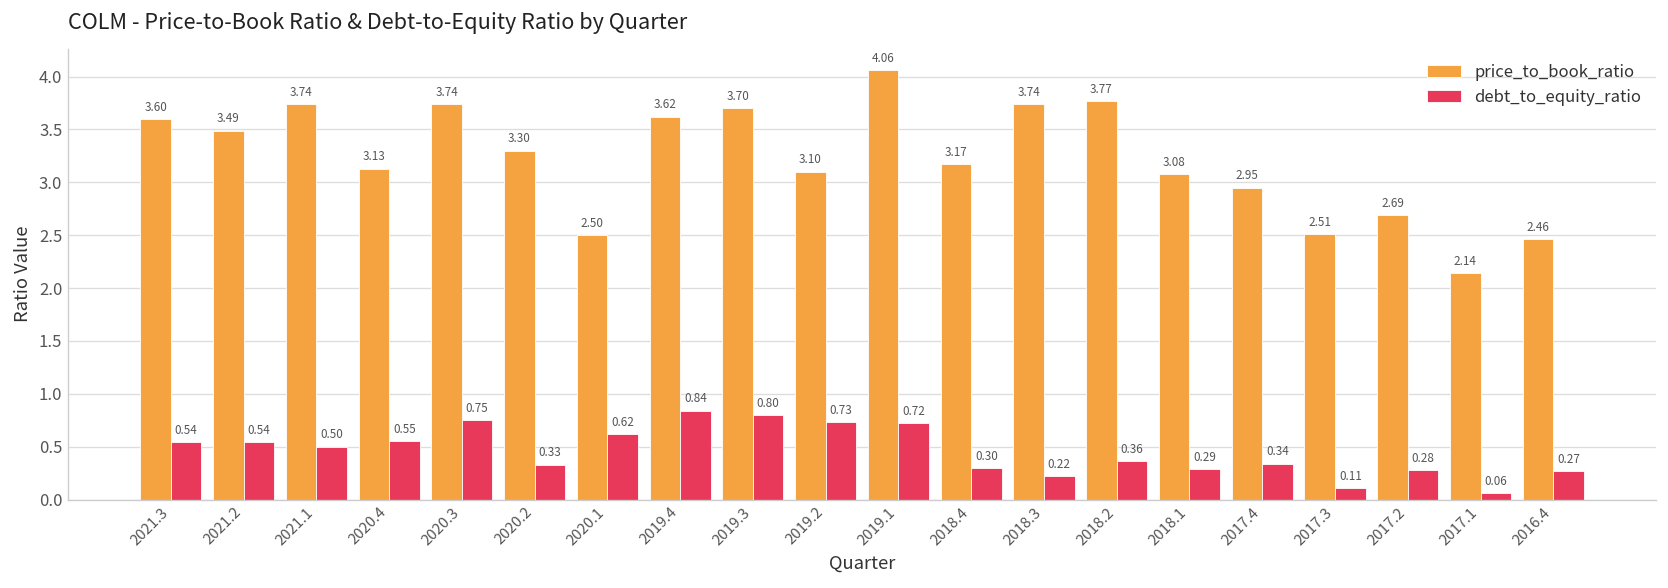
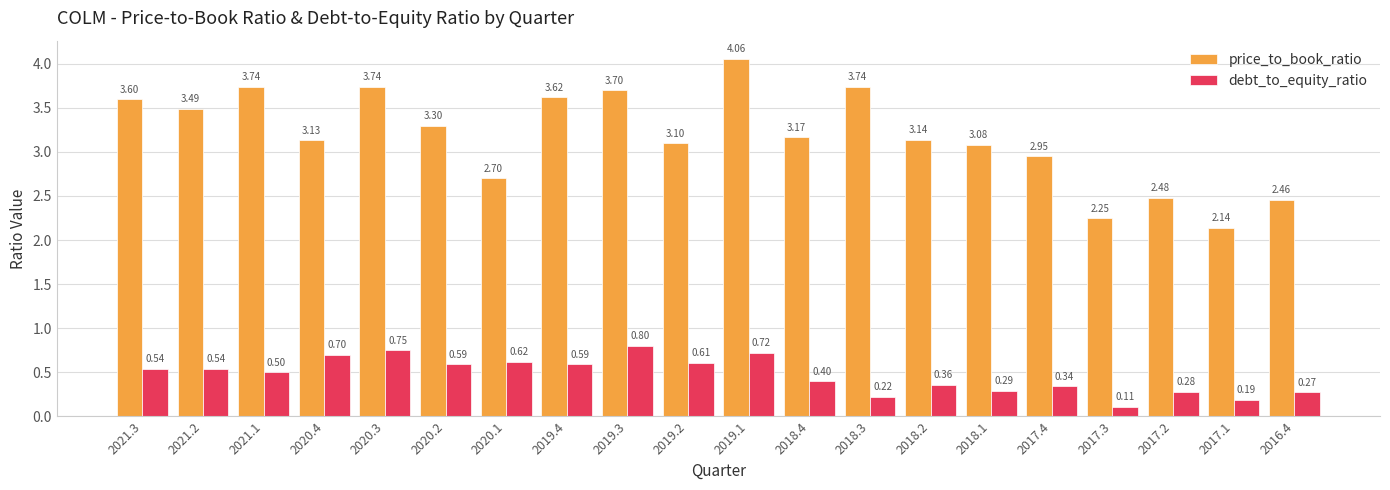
debt_to_equity_ratio, 2020.4: 0.55 -> 0.70
debt_to_equity_ratio, 2020.2: 0.33 -> 0.59
price_to_book_ratio, 2020.1: 2.50 -> 2.70
debt_to_equity_ratio, 2019.4: 0.84 -> 0.59
debt_to_equity_ratio, 2019.2: 0.73 -> 0.61
debt_to_equity_ratio, 2018.4: 0.30 -> 0.40
price_to_book_ratio, 2018.2: 3.77 -> 3.14
price_to_book_ratio, 2017.3: 2.51 -> 2.25
price_to_book_ratio, 2017.2: 2.69 -> 2.48
debt_to_equity_ratio, 2017.1: 0.06 -> 0.19
